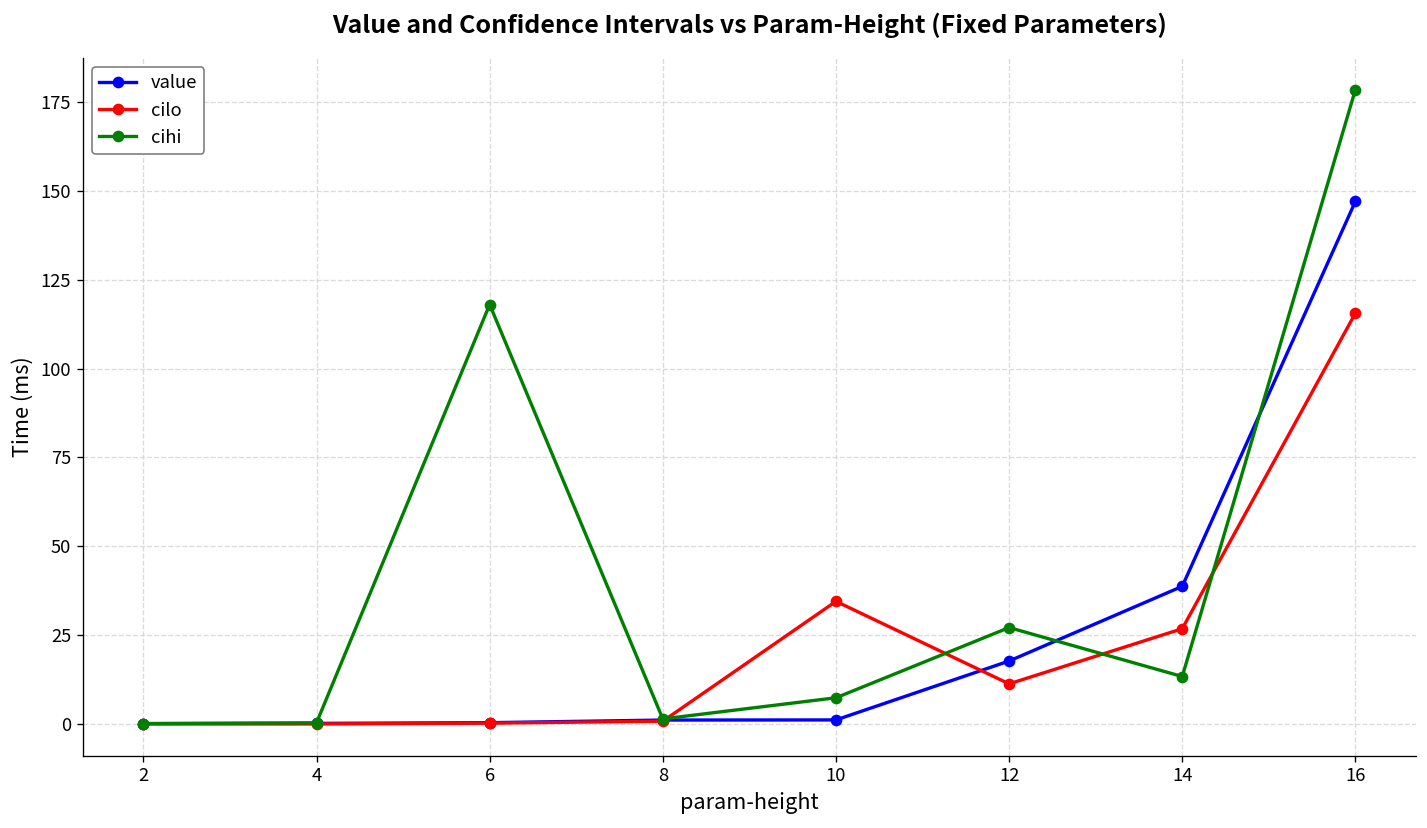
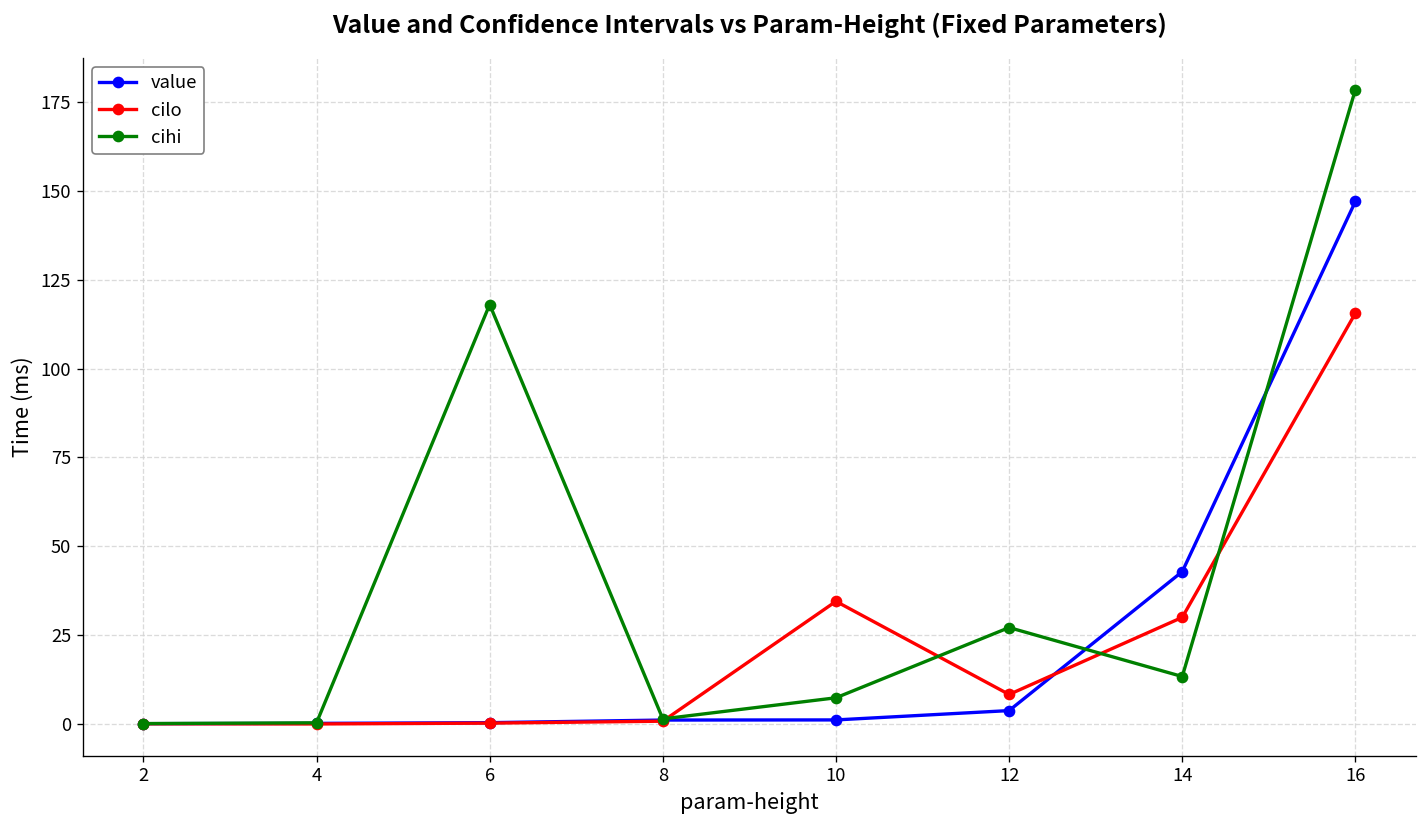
value, 12: 18 -> 4
cilo, 12: 11 -> 8
value, 14: 39 -> 43
cilo, 14: 27 -> 30
